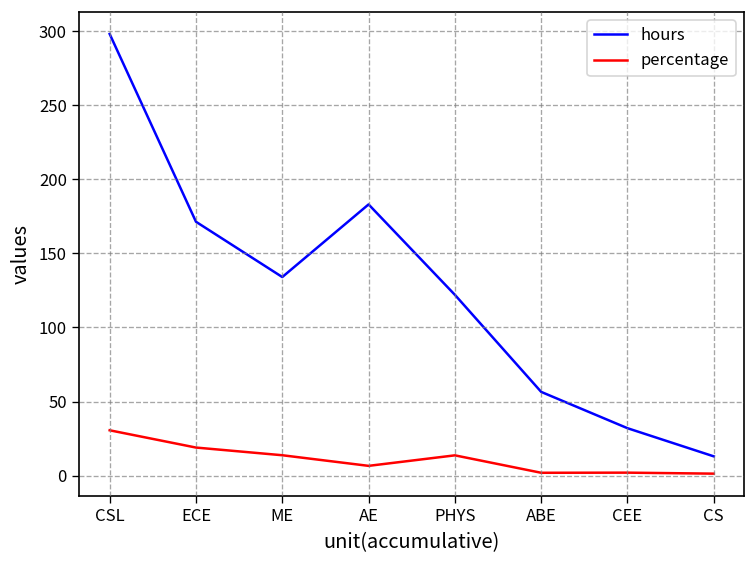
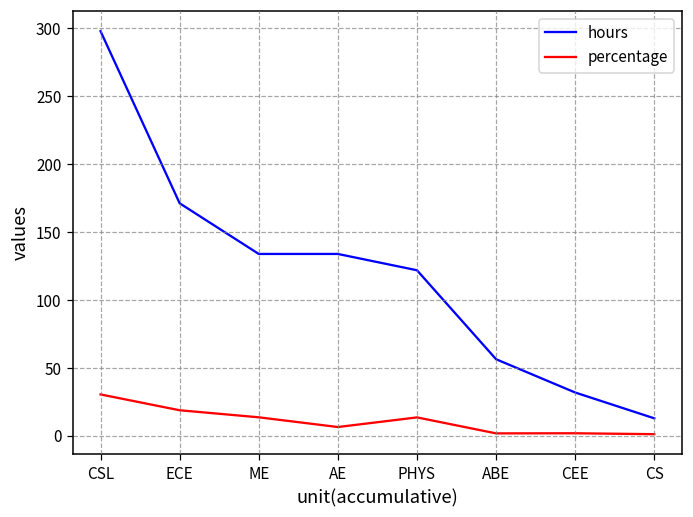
hours, AE: 183 -> 134
